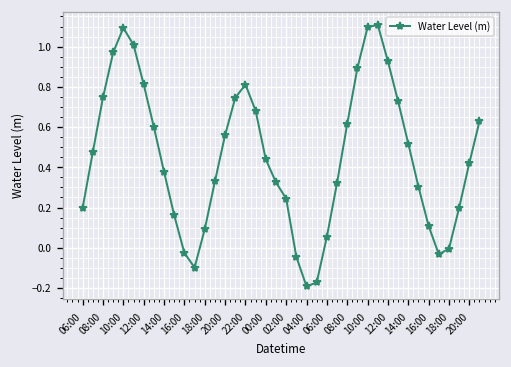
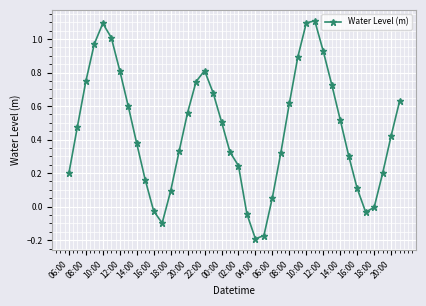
00:00: 0.44 -> 0.51
